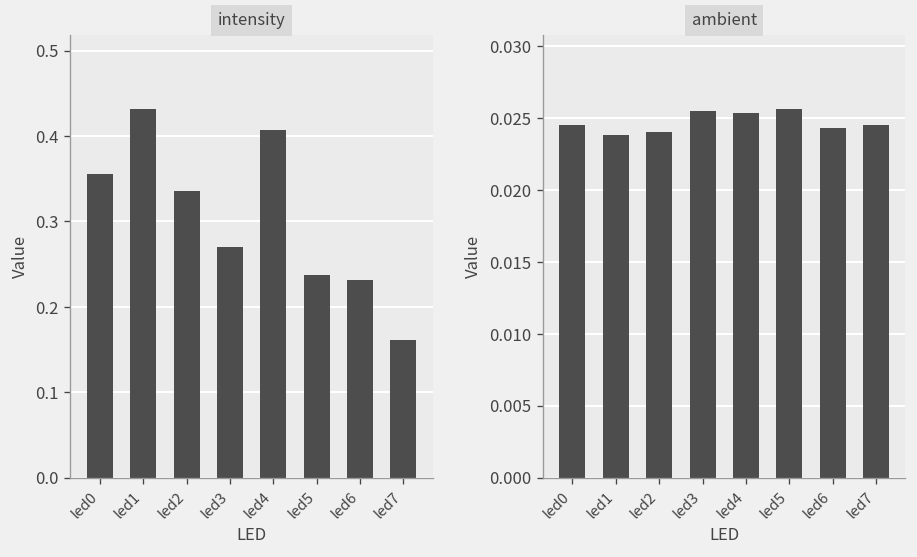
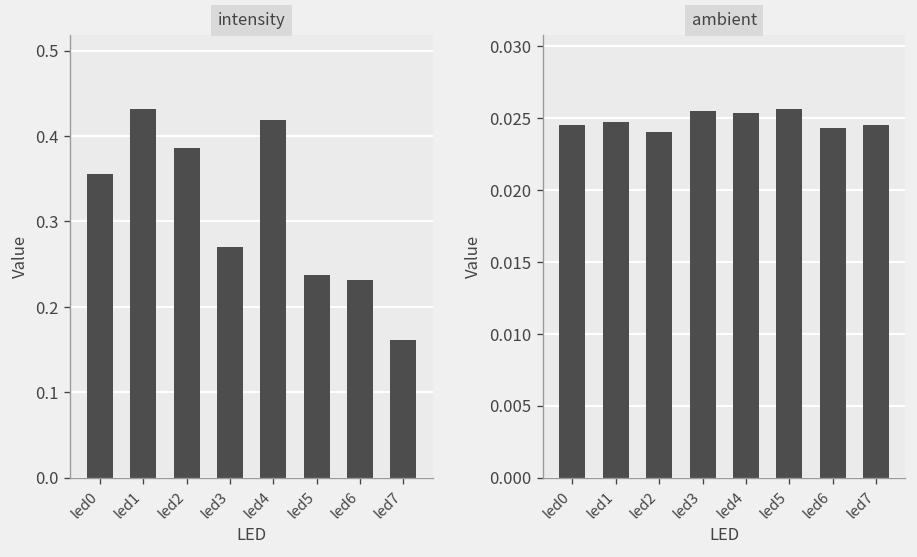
intensity, led2: 0.34 -> 0.39
intensity, led4: 0.41 -> 0.42
ambient, led1: 0.0238 -> 0.0247
